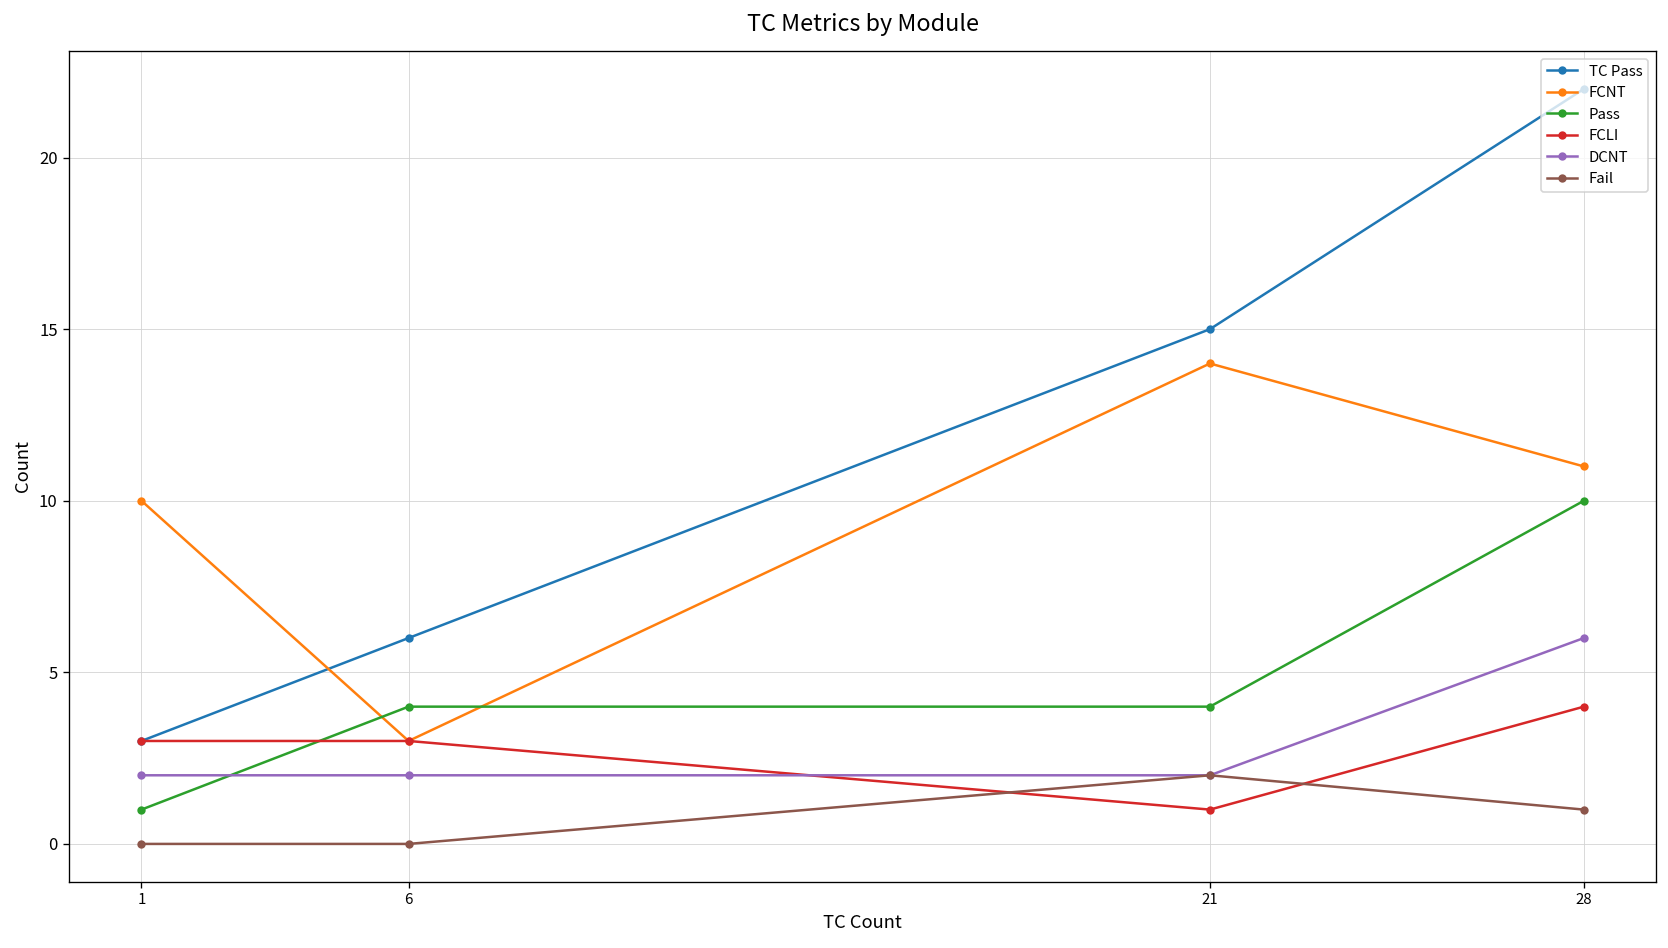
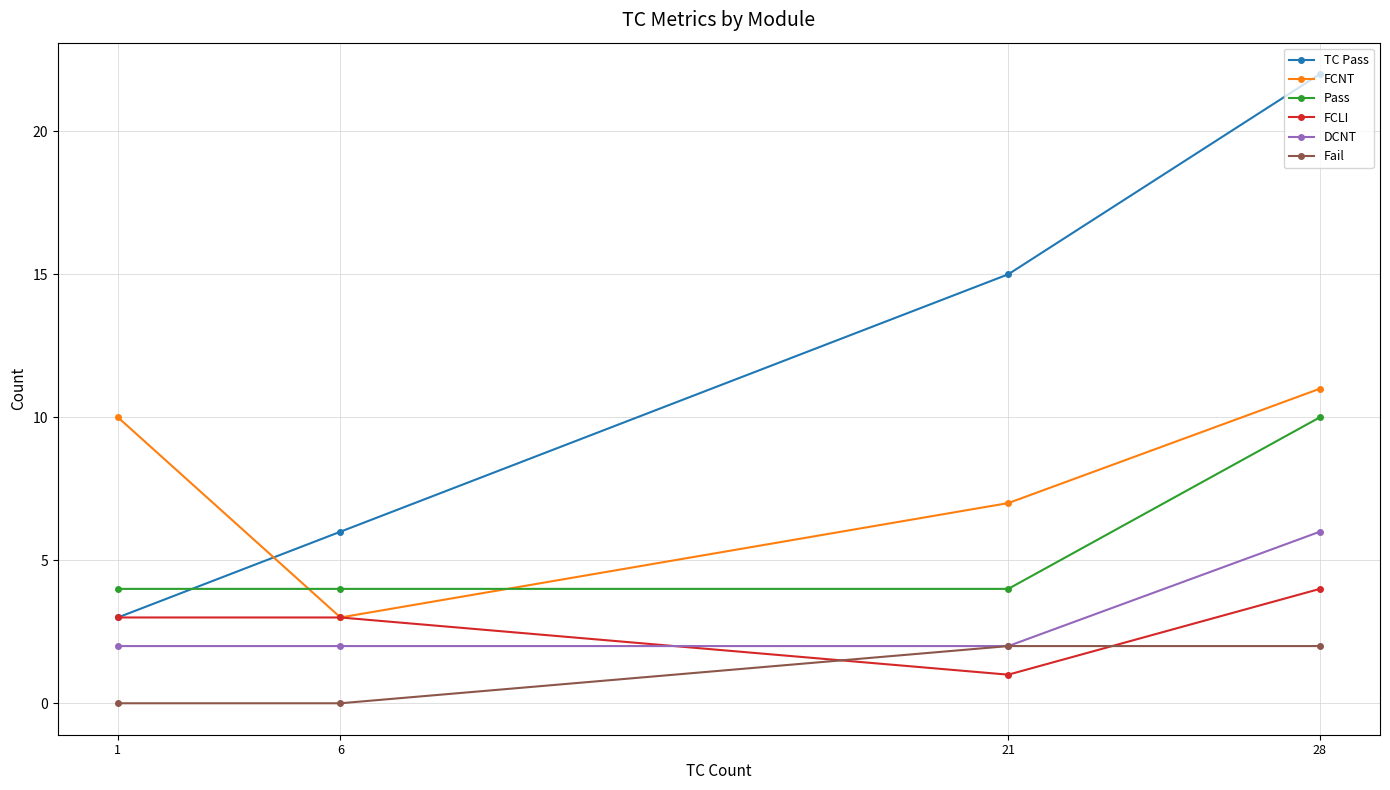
Pass, 1: 1 -> 4
FCNT, 21: 14 -> 7
Fail, 28: 1 -> 2
